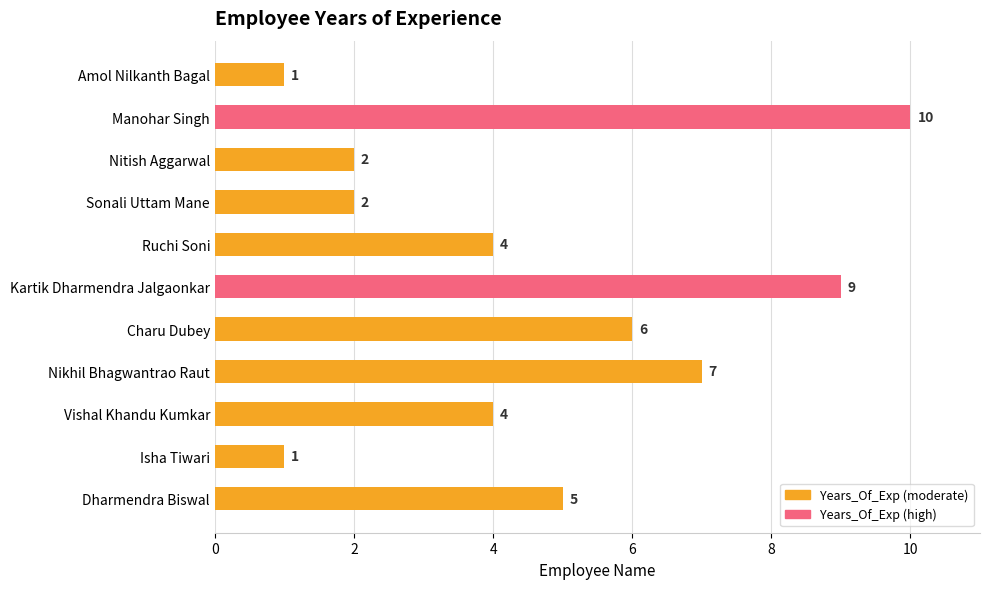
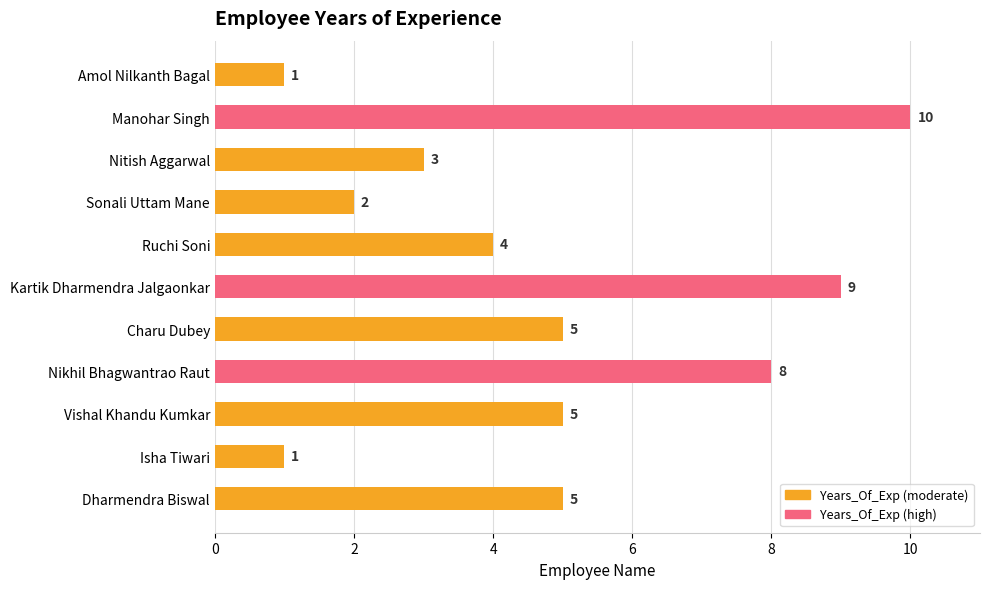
Nitish Aggarwal: 2 -> 3
Charu Dubey: 6 -> 5
Nikhil Bhagwantrao Raut: 7 -> 8
Vishal Khandu Kumkar: 4 -> 5
